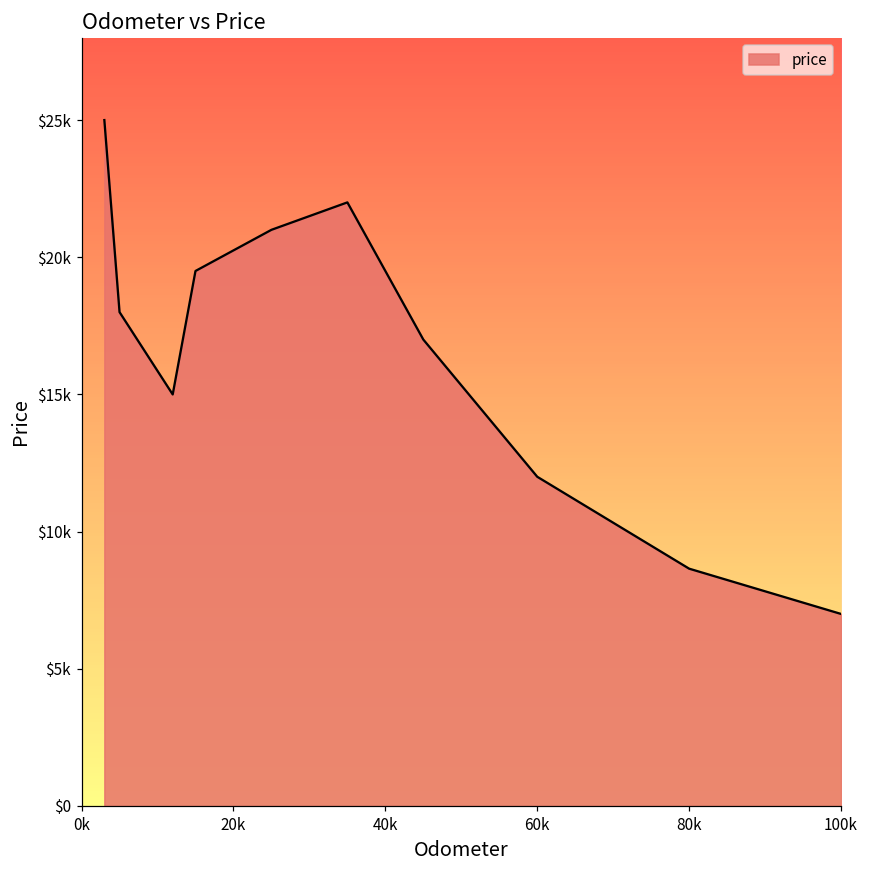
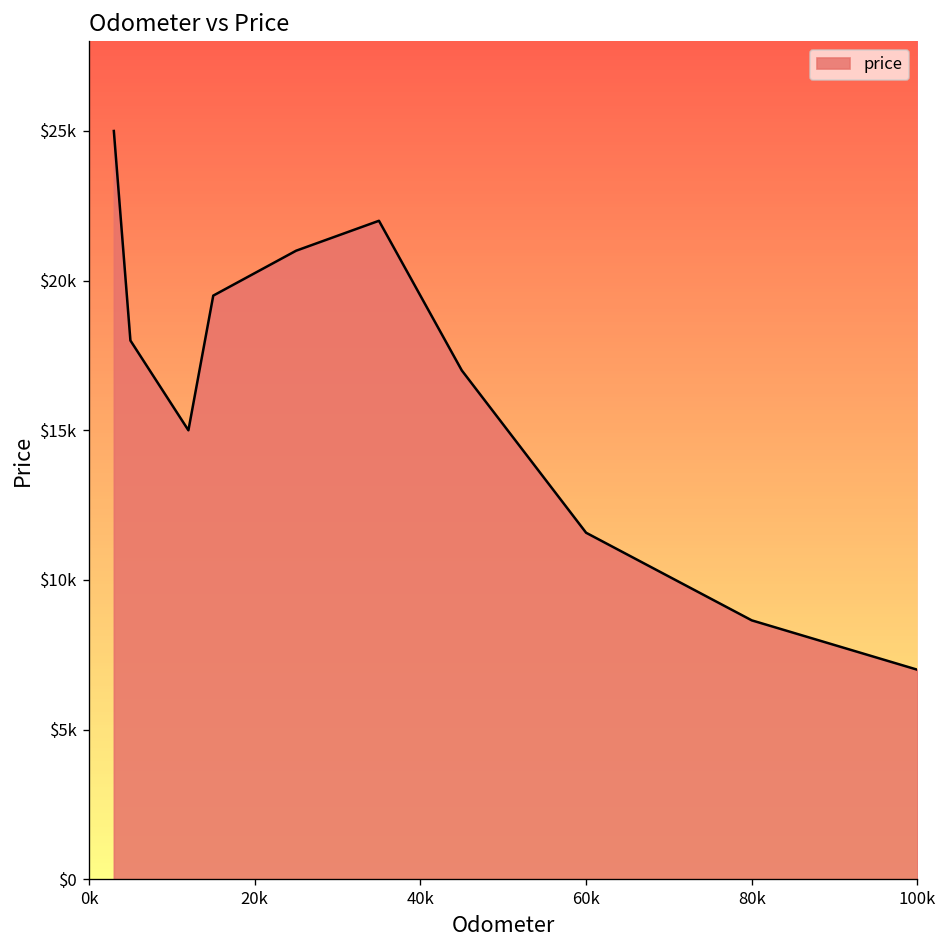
60k: $12000 -> $11600
